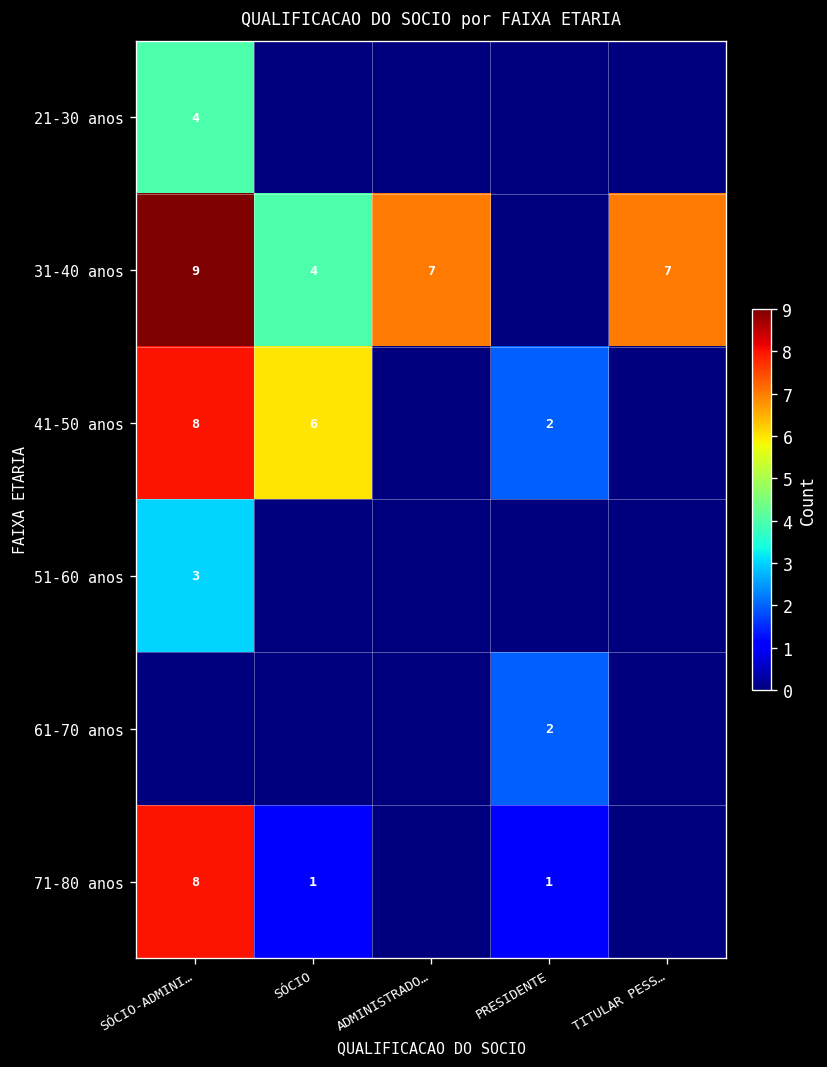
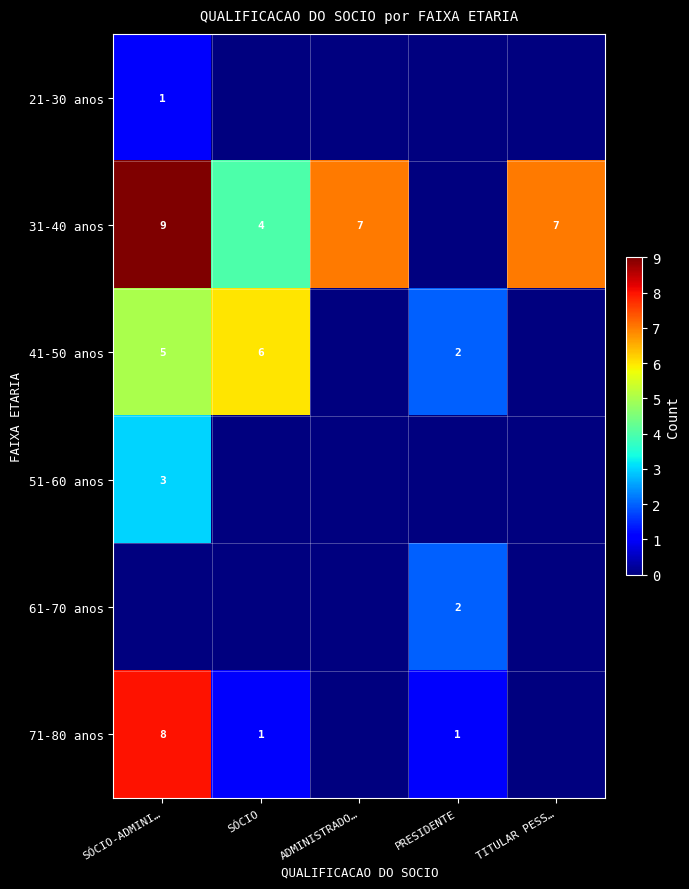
21-30 anos, SÓCIO-ADMINI…: 4 -> 1
41-50 anos, SÓCIO-ADMINI…: 8 -> 5
